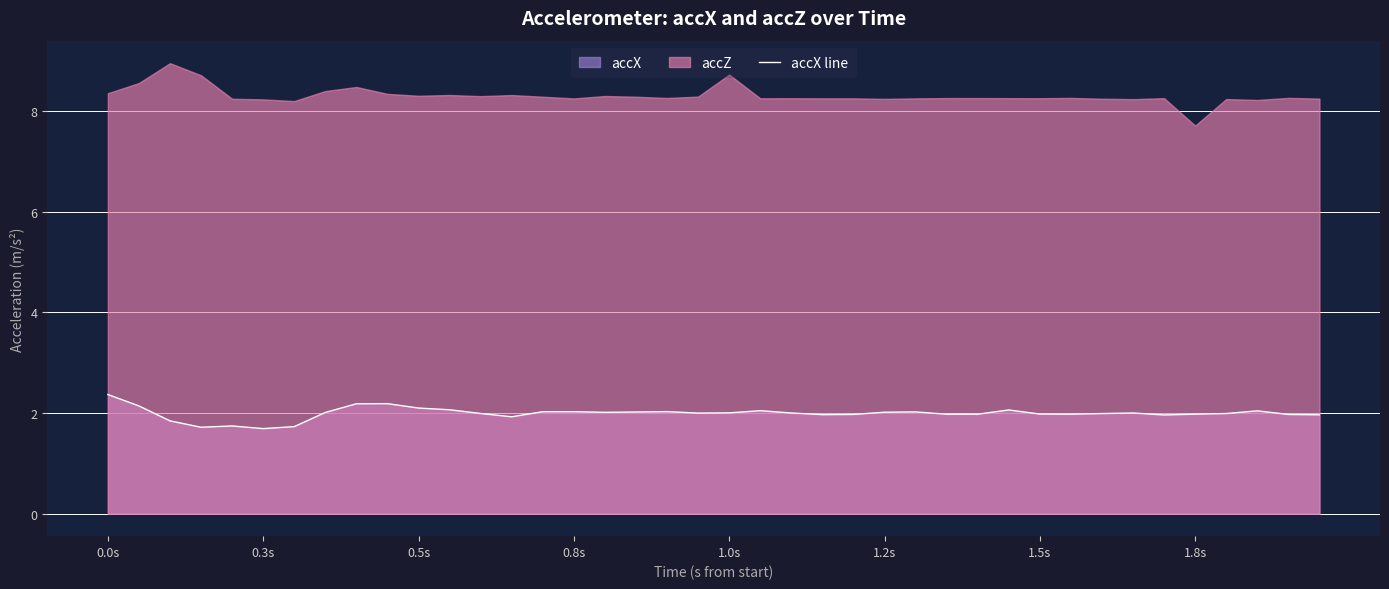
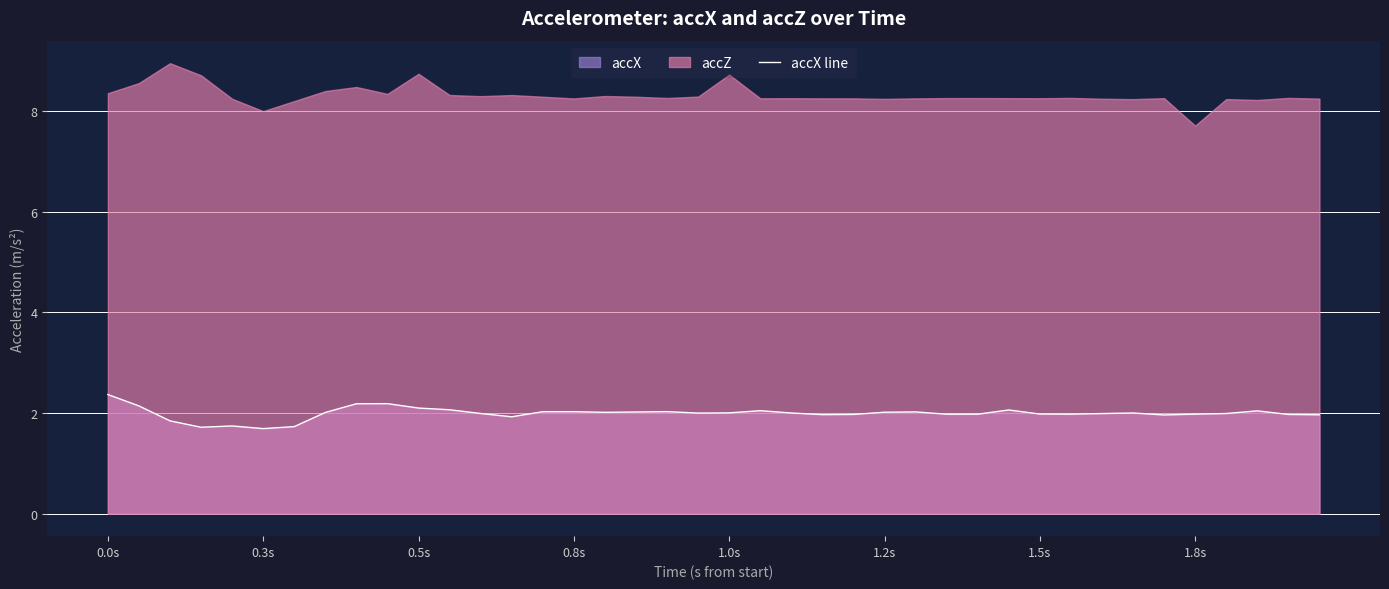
accZ, 0.3s: 8.2 -> 8.0
accZ, 0.5s: 8.3 -> 8.7
